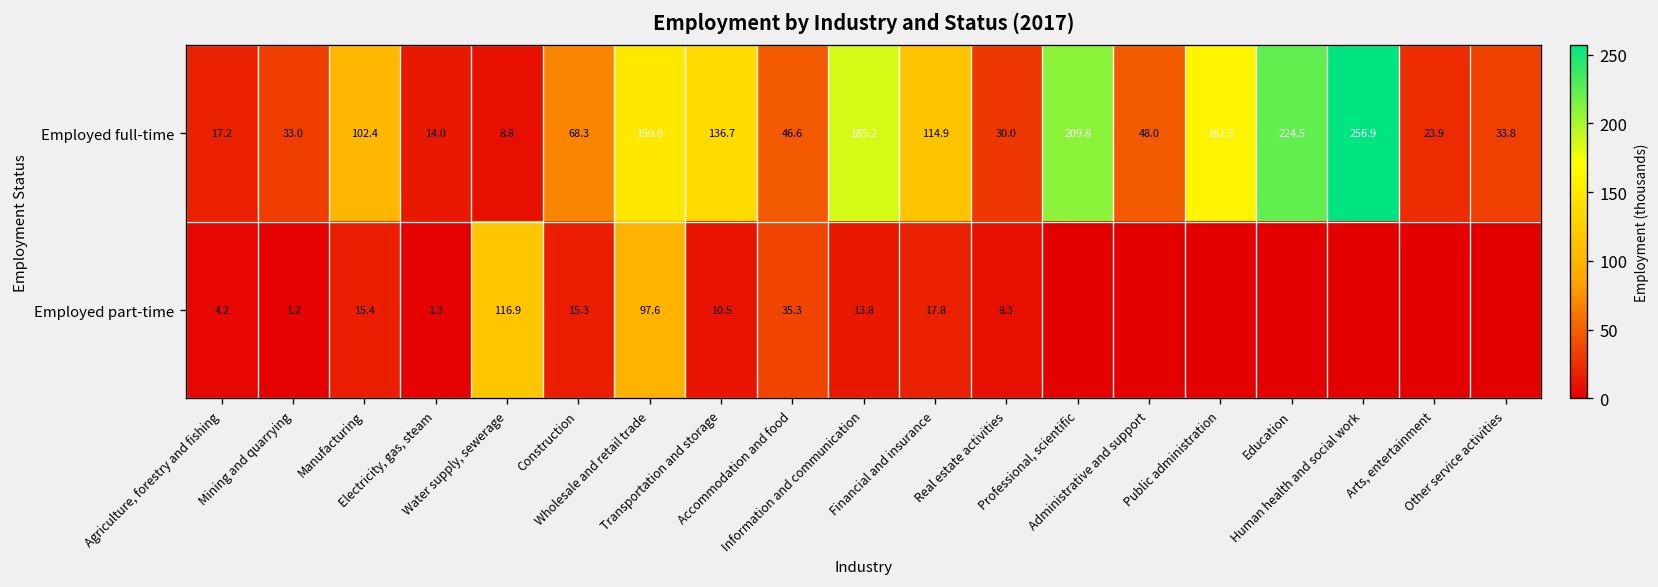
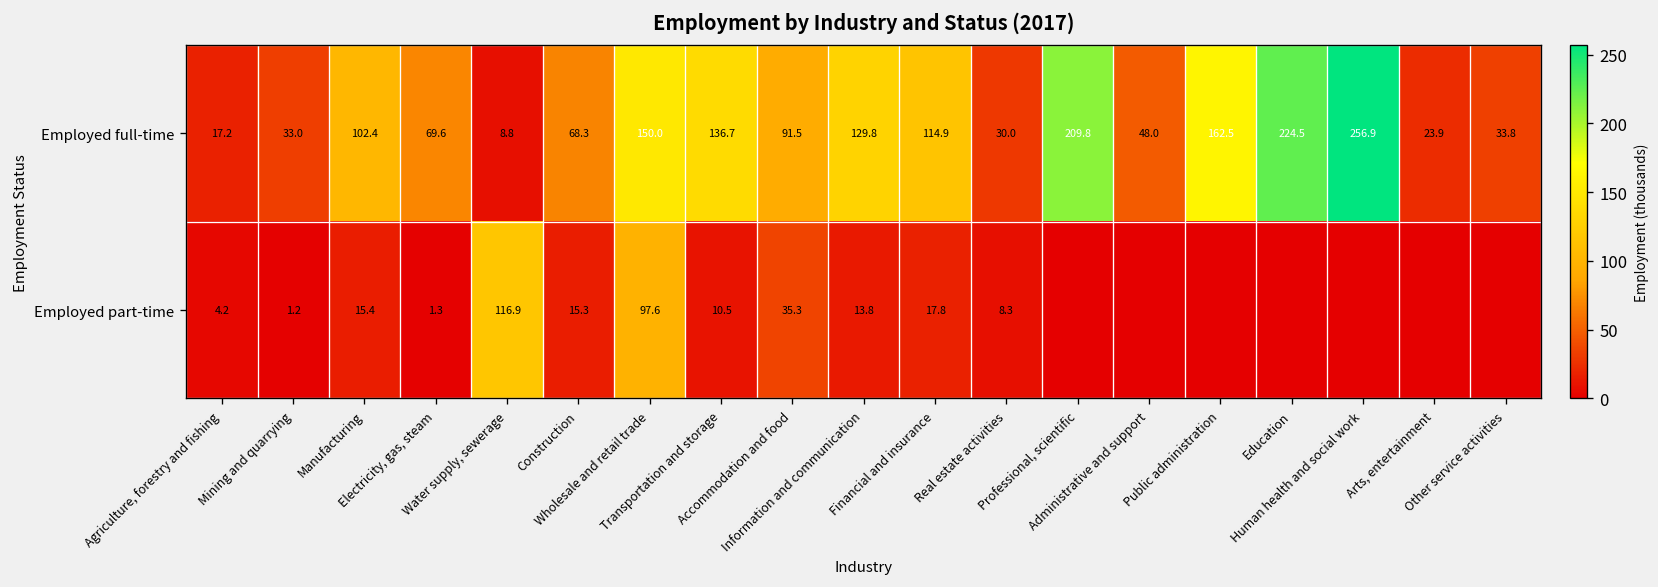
Employed full-time, Electricity, gas, steam: 14.0 -> 69.6
Employed full-time, Accommodation and food: 46.6 -> 91.5
Employed full-time, Information and communication: 185.2 -> 129.8
